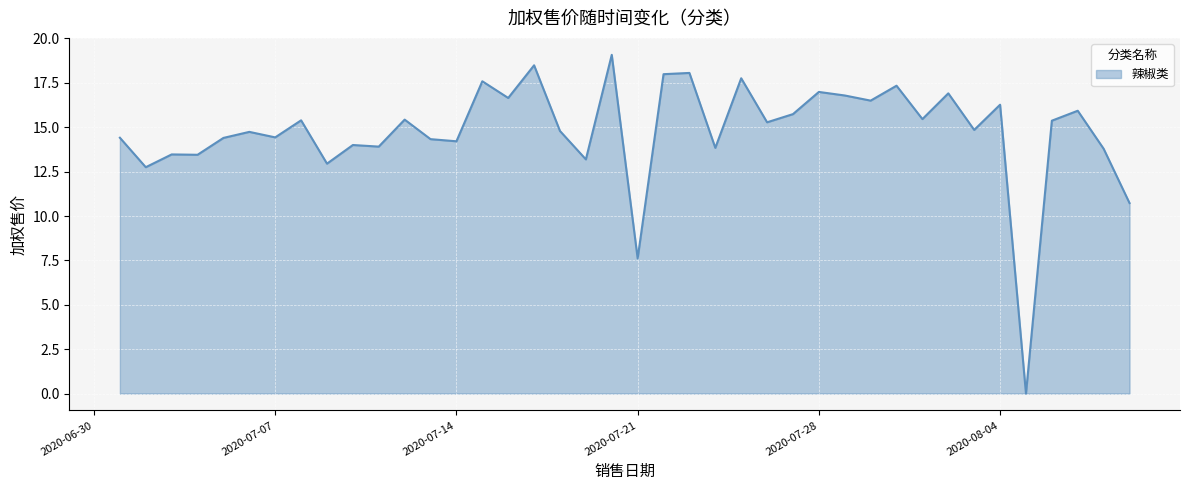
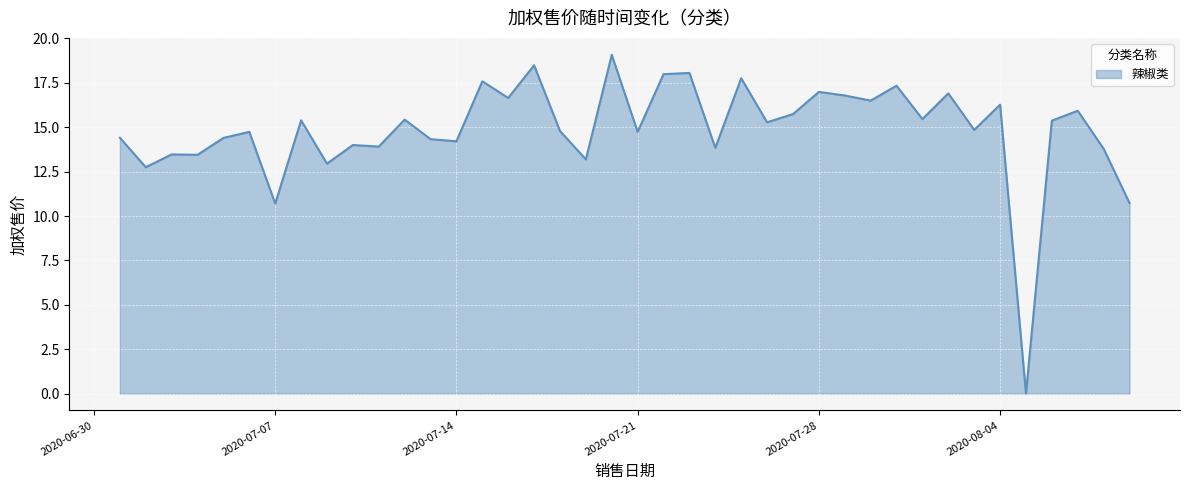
2020-07-07: 14.4 -> 10.7
2020-07-21: 7.6 -> 14.7
